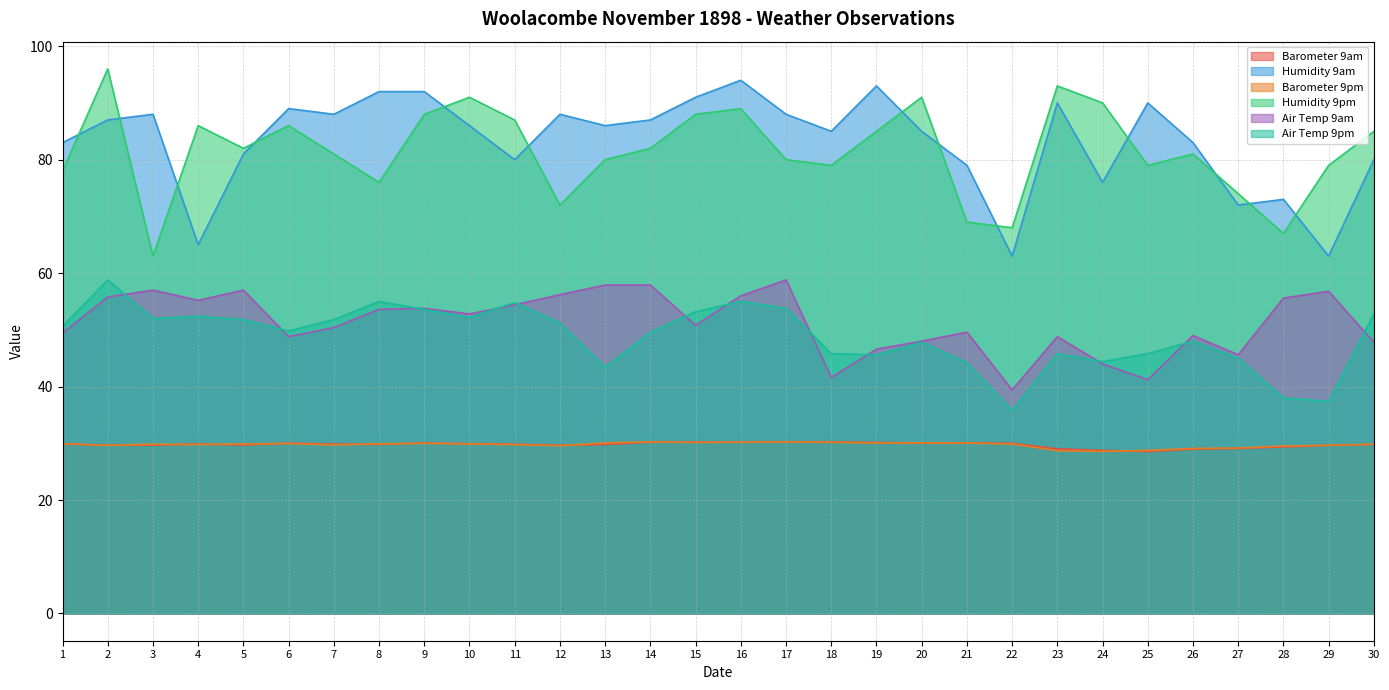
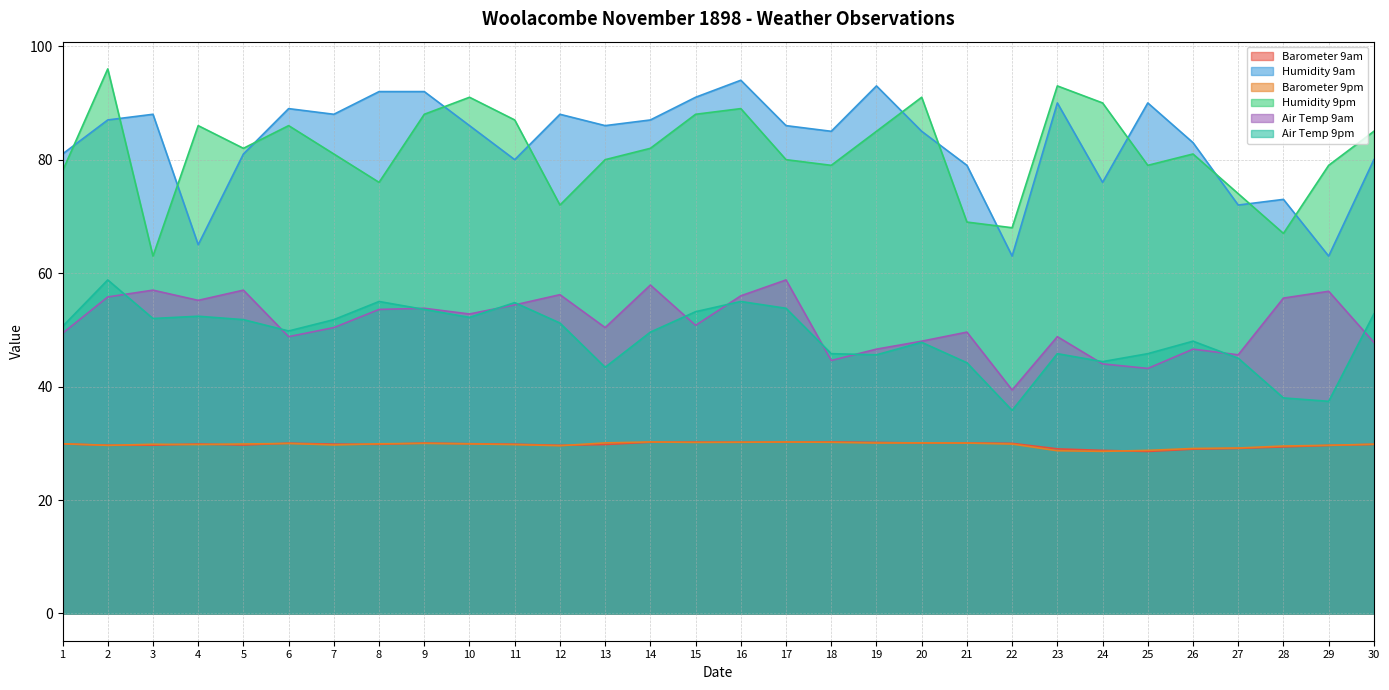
Humidity 9am, 1: 83 -> 81
Air Temp 9am, 13: 58 -> 50
Humidity 9am, 17: 88 -> 86
Air Temp 9am, 18: 42 -> 45
Air Temp 9am, 25: 41 -> 43
Air Temp 9am, 26: 49 -> 47
